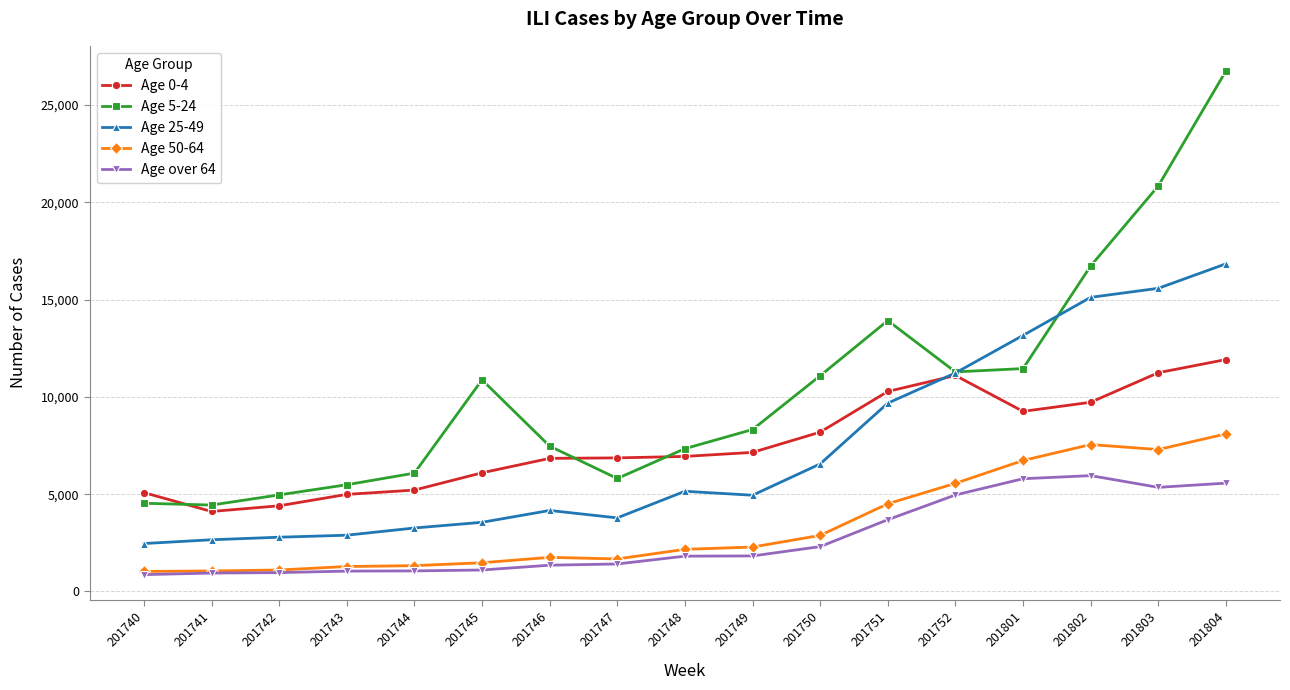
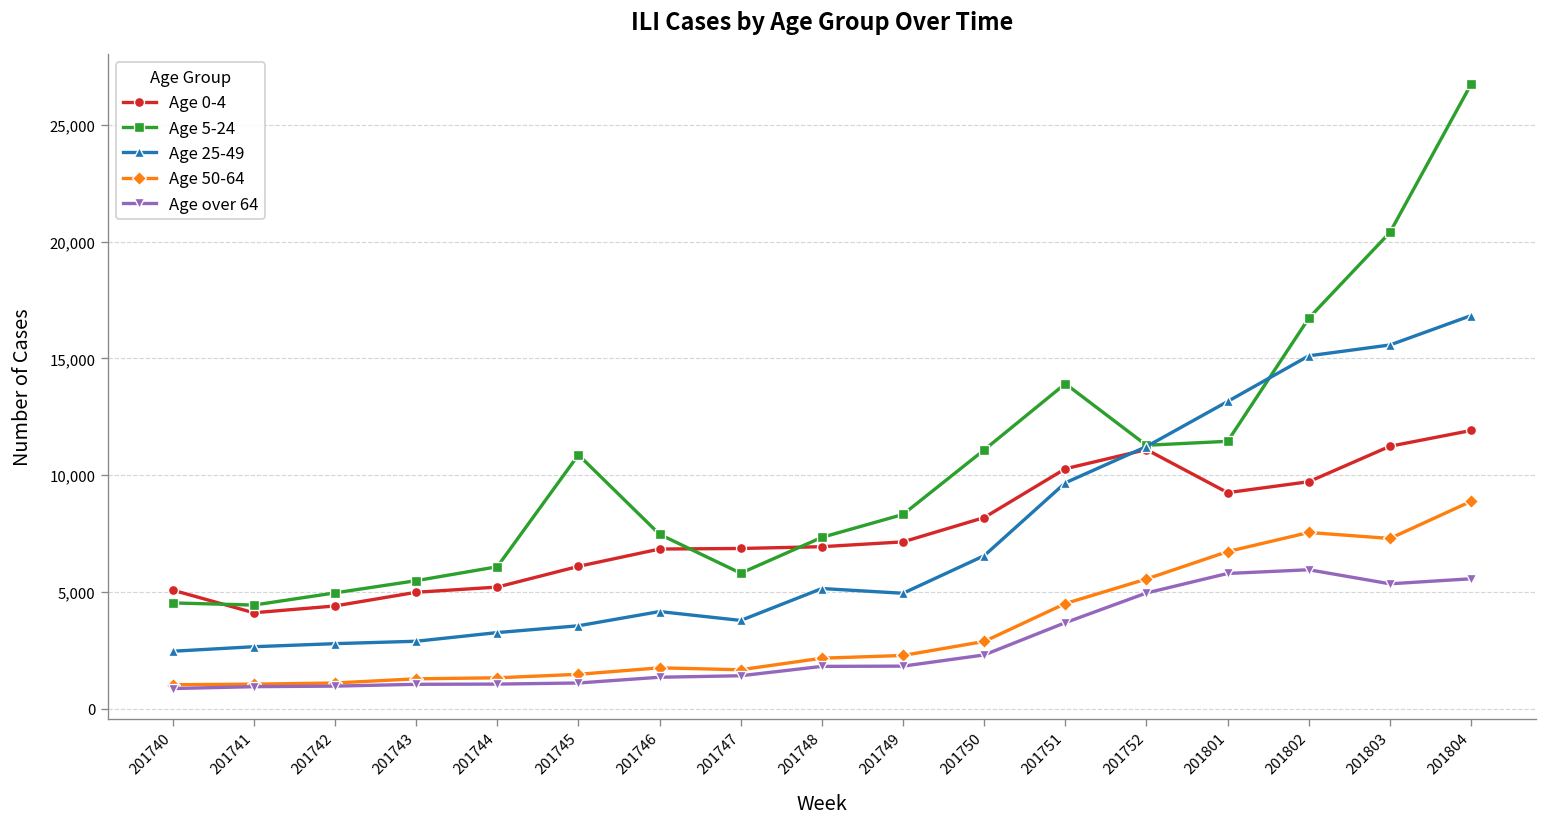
Age 5-24, 201803: 20,800 -> 20,400
Age 50-64, 201804: 8,100 -> 8,900
